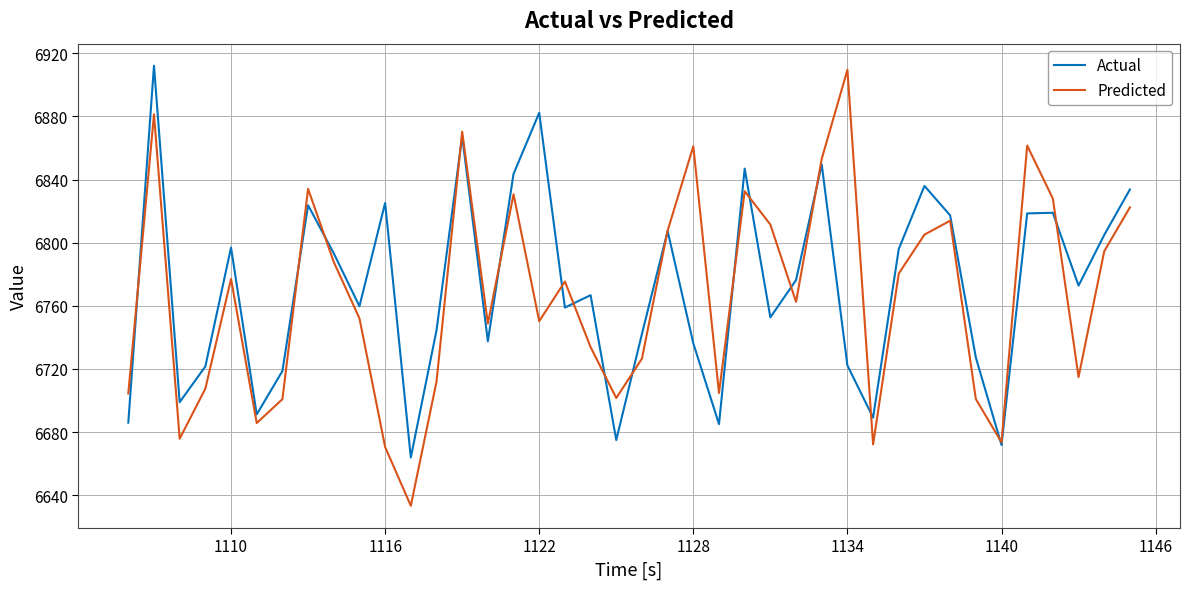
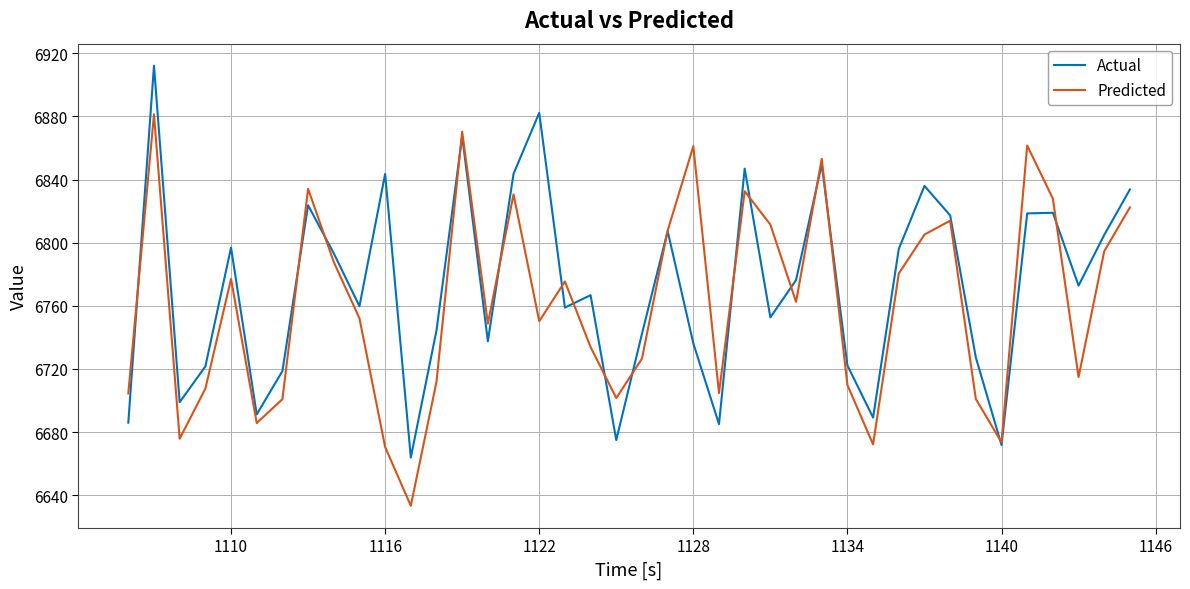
Actual, 1116: 6825 -> 6844
Predicted, 1134: 6909 -> 6710
